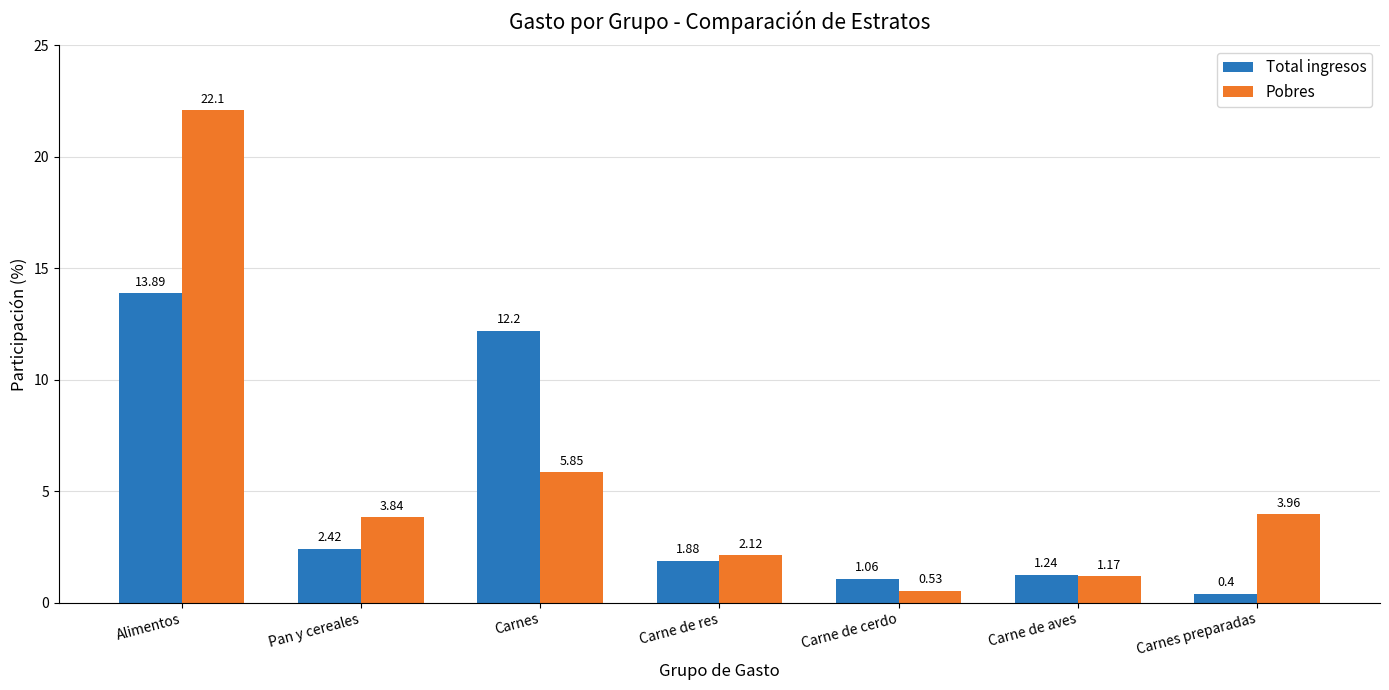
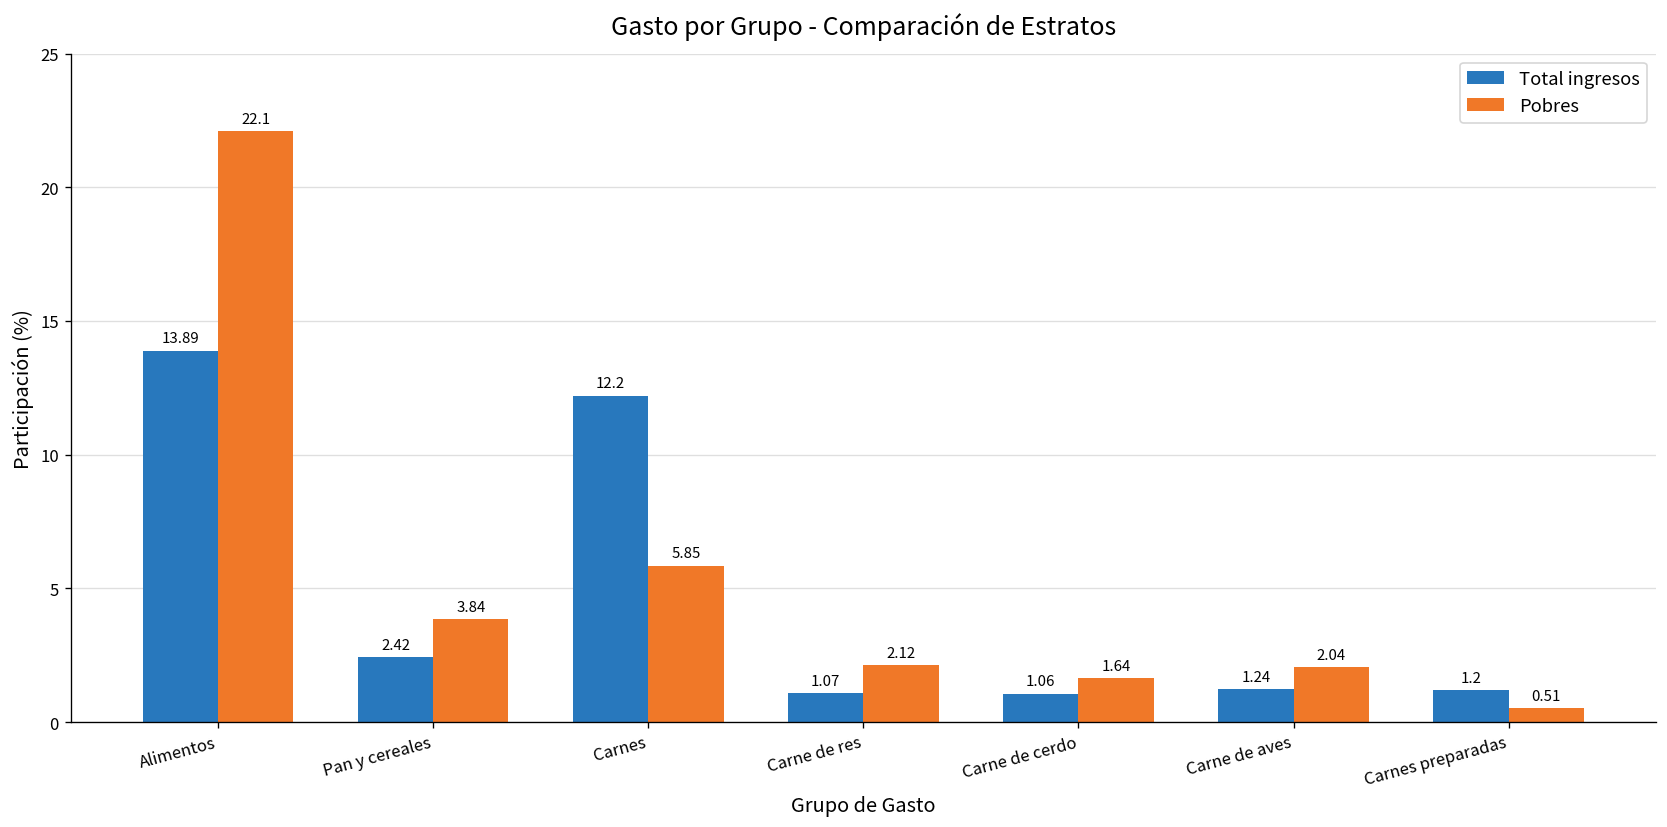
Total ingresos, Carne de res: 1.88 -> 1.07
Pobres, Carne de cerdo: 0.53 -> 1.64
Pobres, Carne de aves: 1.17 -> 2.04
Total ingresos, Carnes preparadas: 0.4 -> 1.2
Pobres, Carnes preparadas: 3.96 -> 0.51
